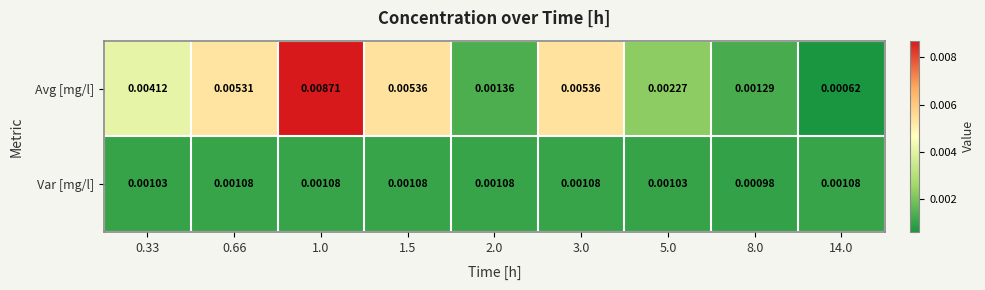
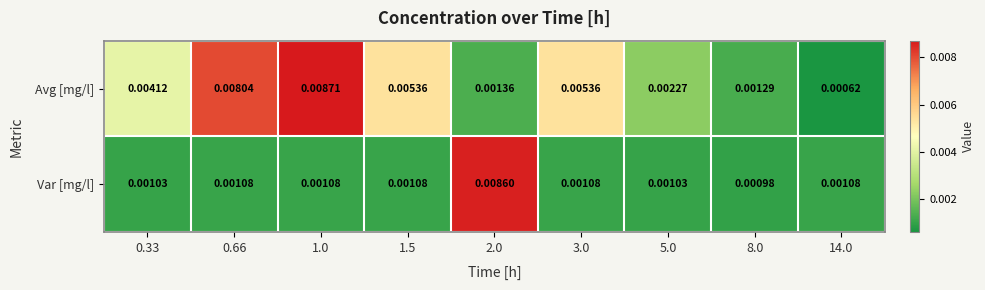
Avg [mg/l], 0.66: 0.00531 -> 0.00804
Var [mg/l], 2.0: 0.00108 -> 0.00860
